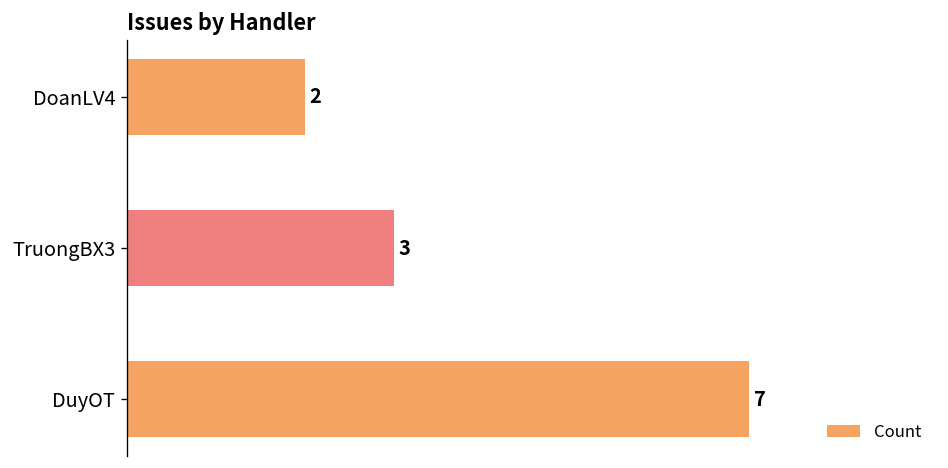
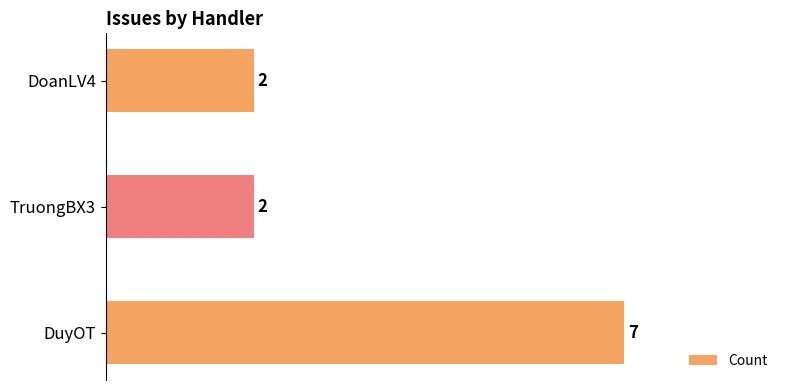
TruongBX3: 3 -> 2
